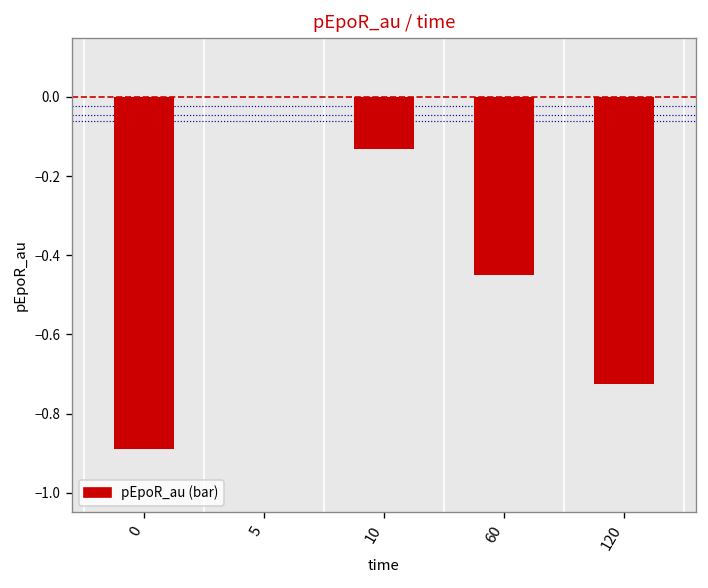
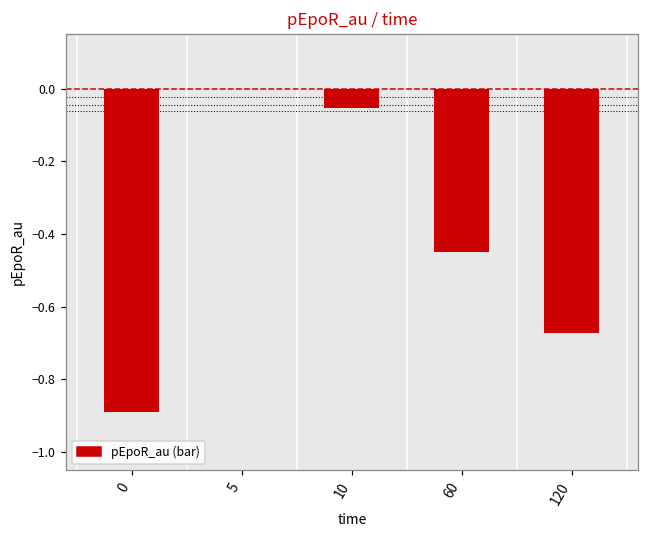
10: -0.13 -> -0.05
120: -0.72 -> -0.67
